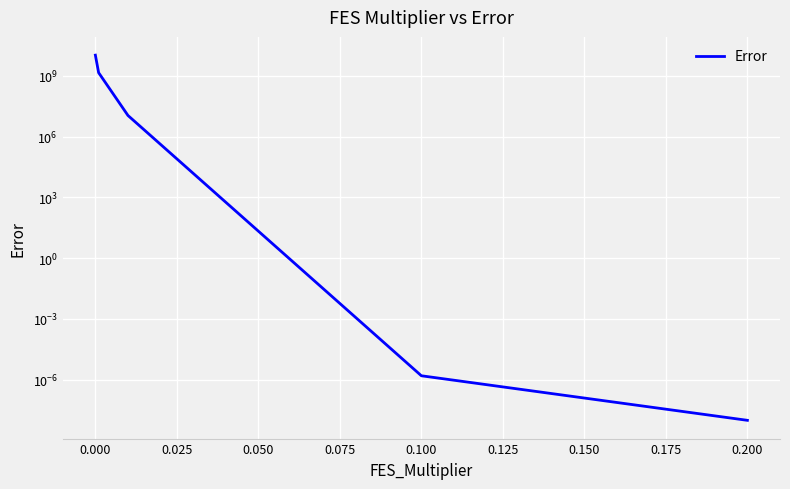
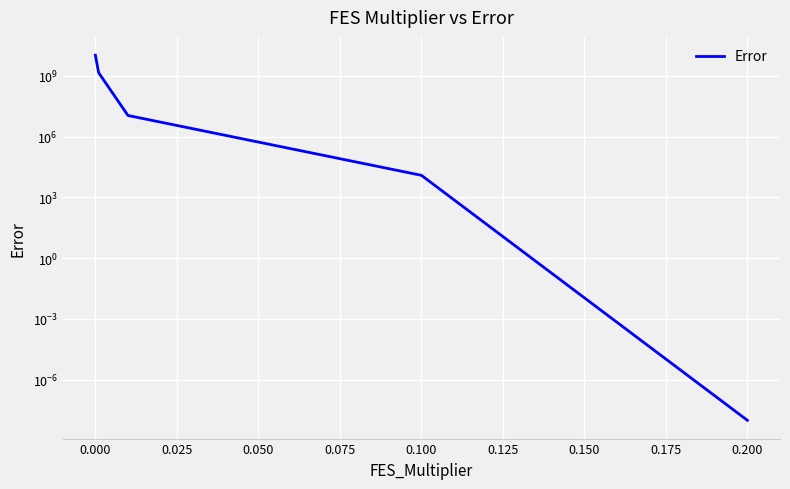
0.100: 0 -> 10000
